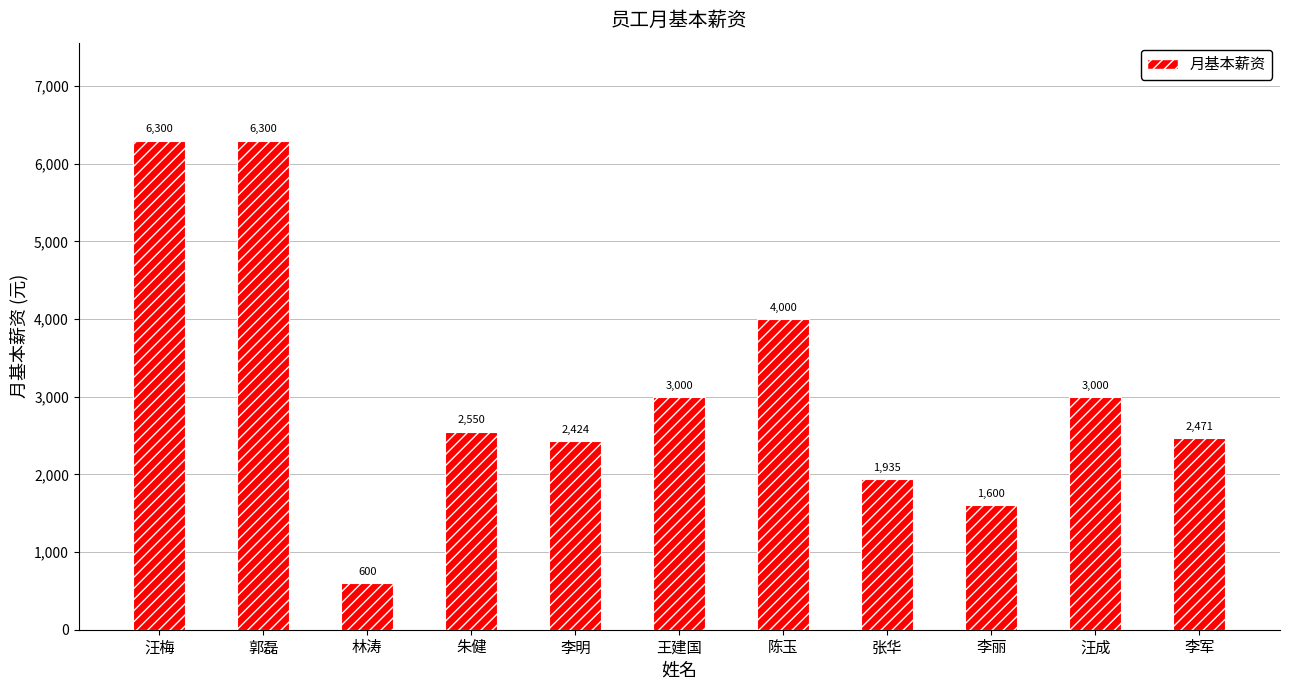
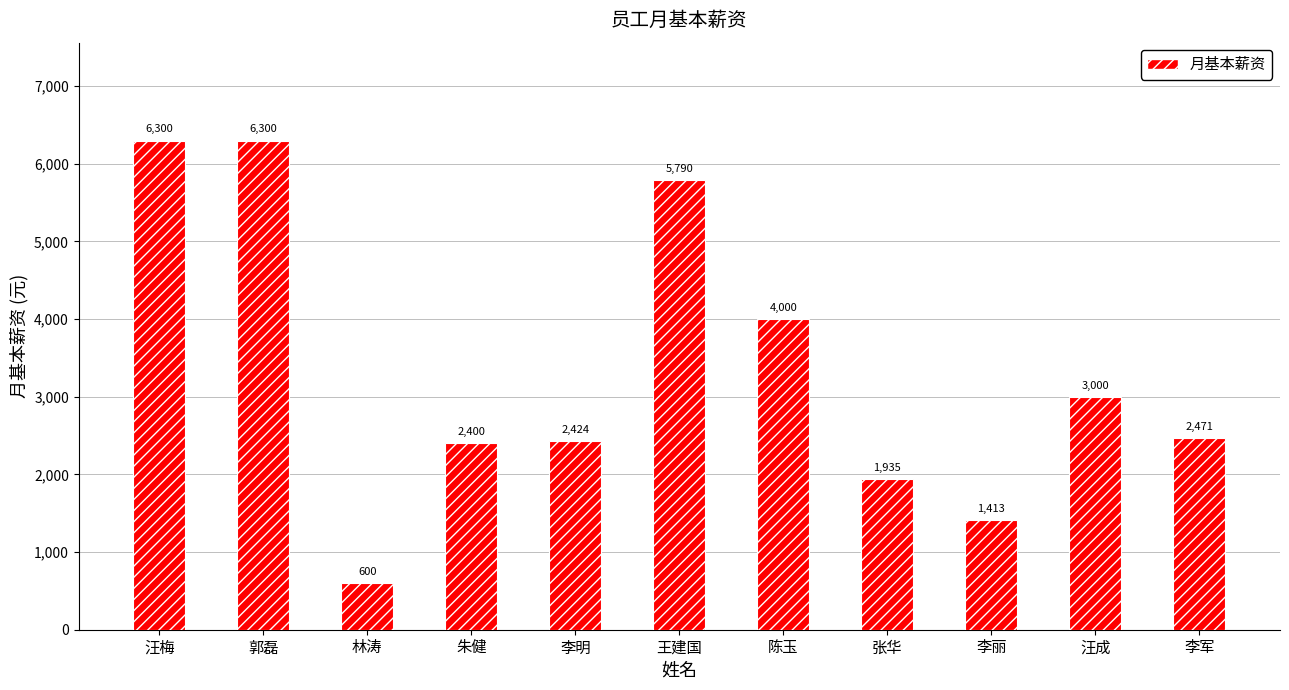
朱健: 2,550 -> 2,400
王建国: 3,000 -> 5,790
李丽: 1,600 -> 1,413
